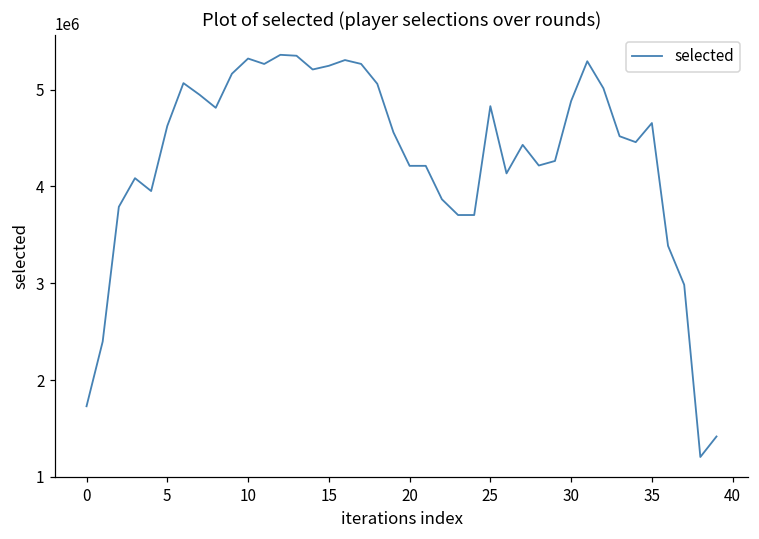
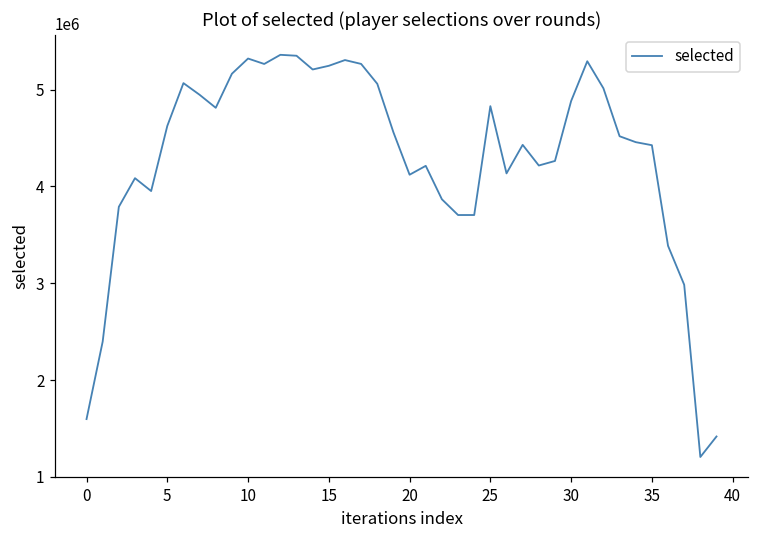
0: 1700000 -> 1600000
20: 4200000 -> 4100000
35: 4700000 -> 4400000
